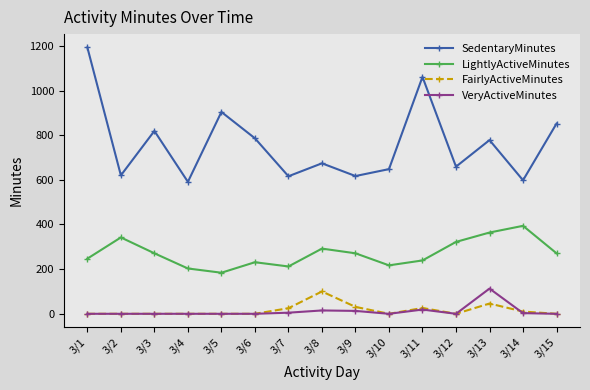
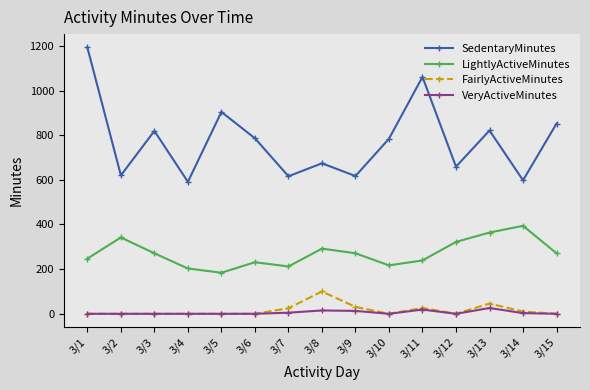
SedentaryMinutes, 3/10: 650 -> 780
SedentaryMinutes, 3/13: 780 -> 820
VeryActiveMinutes, 3/13: 110 -> 30
